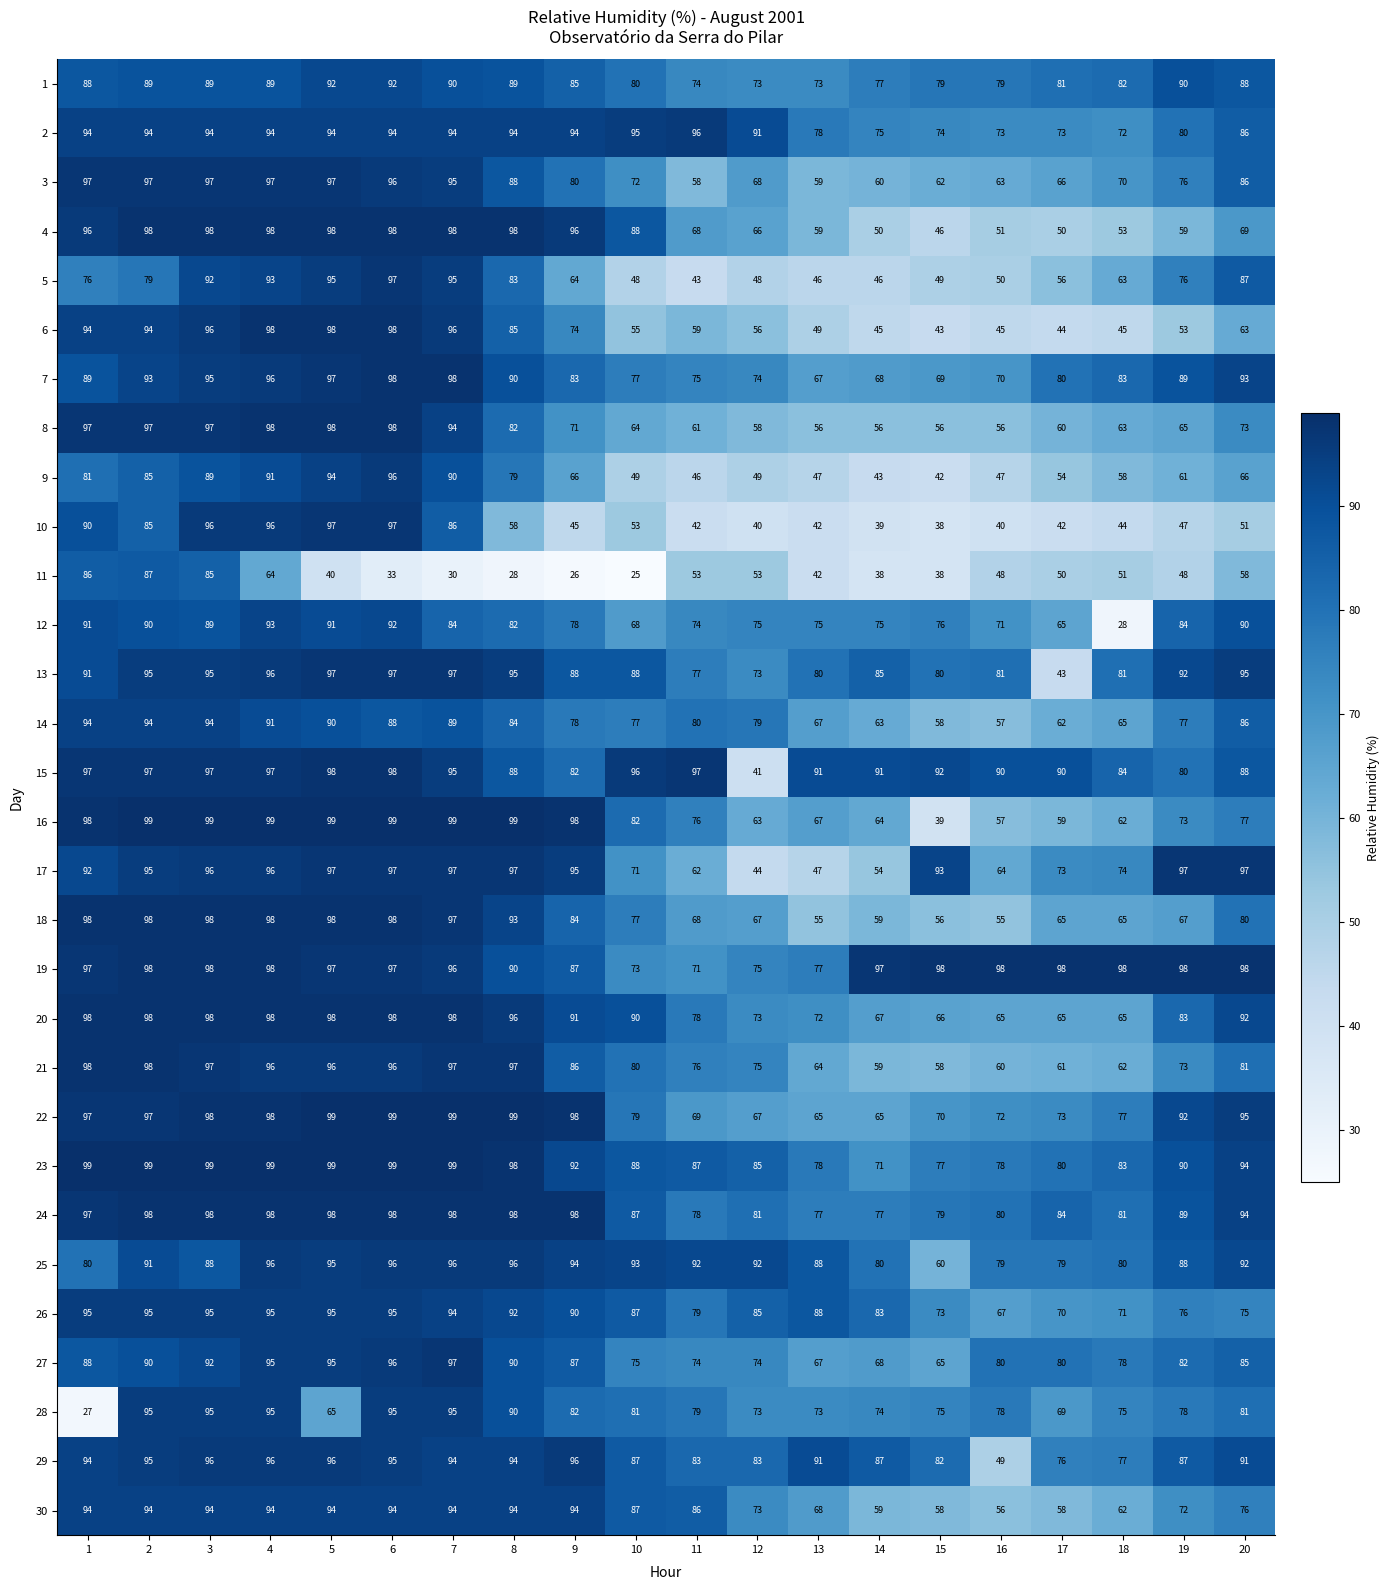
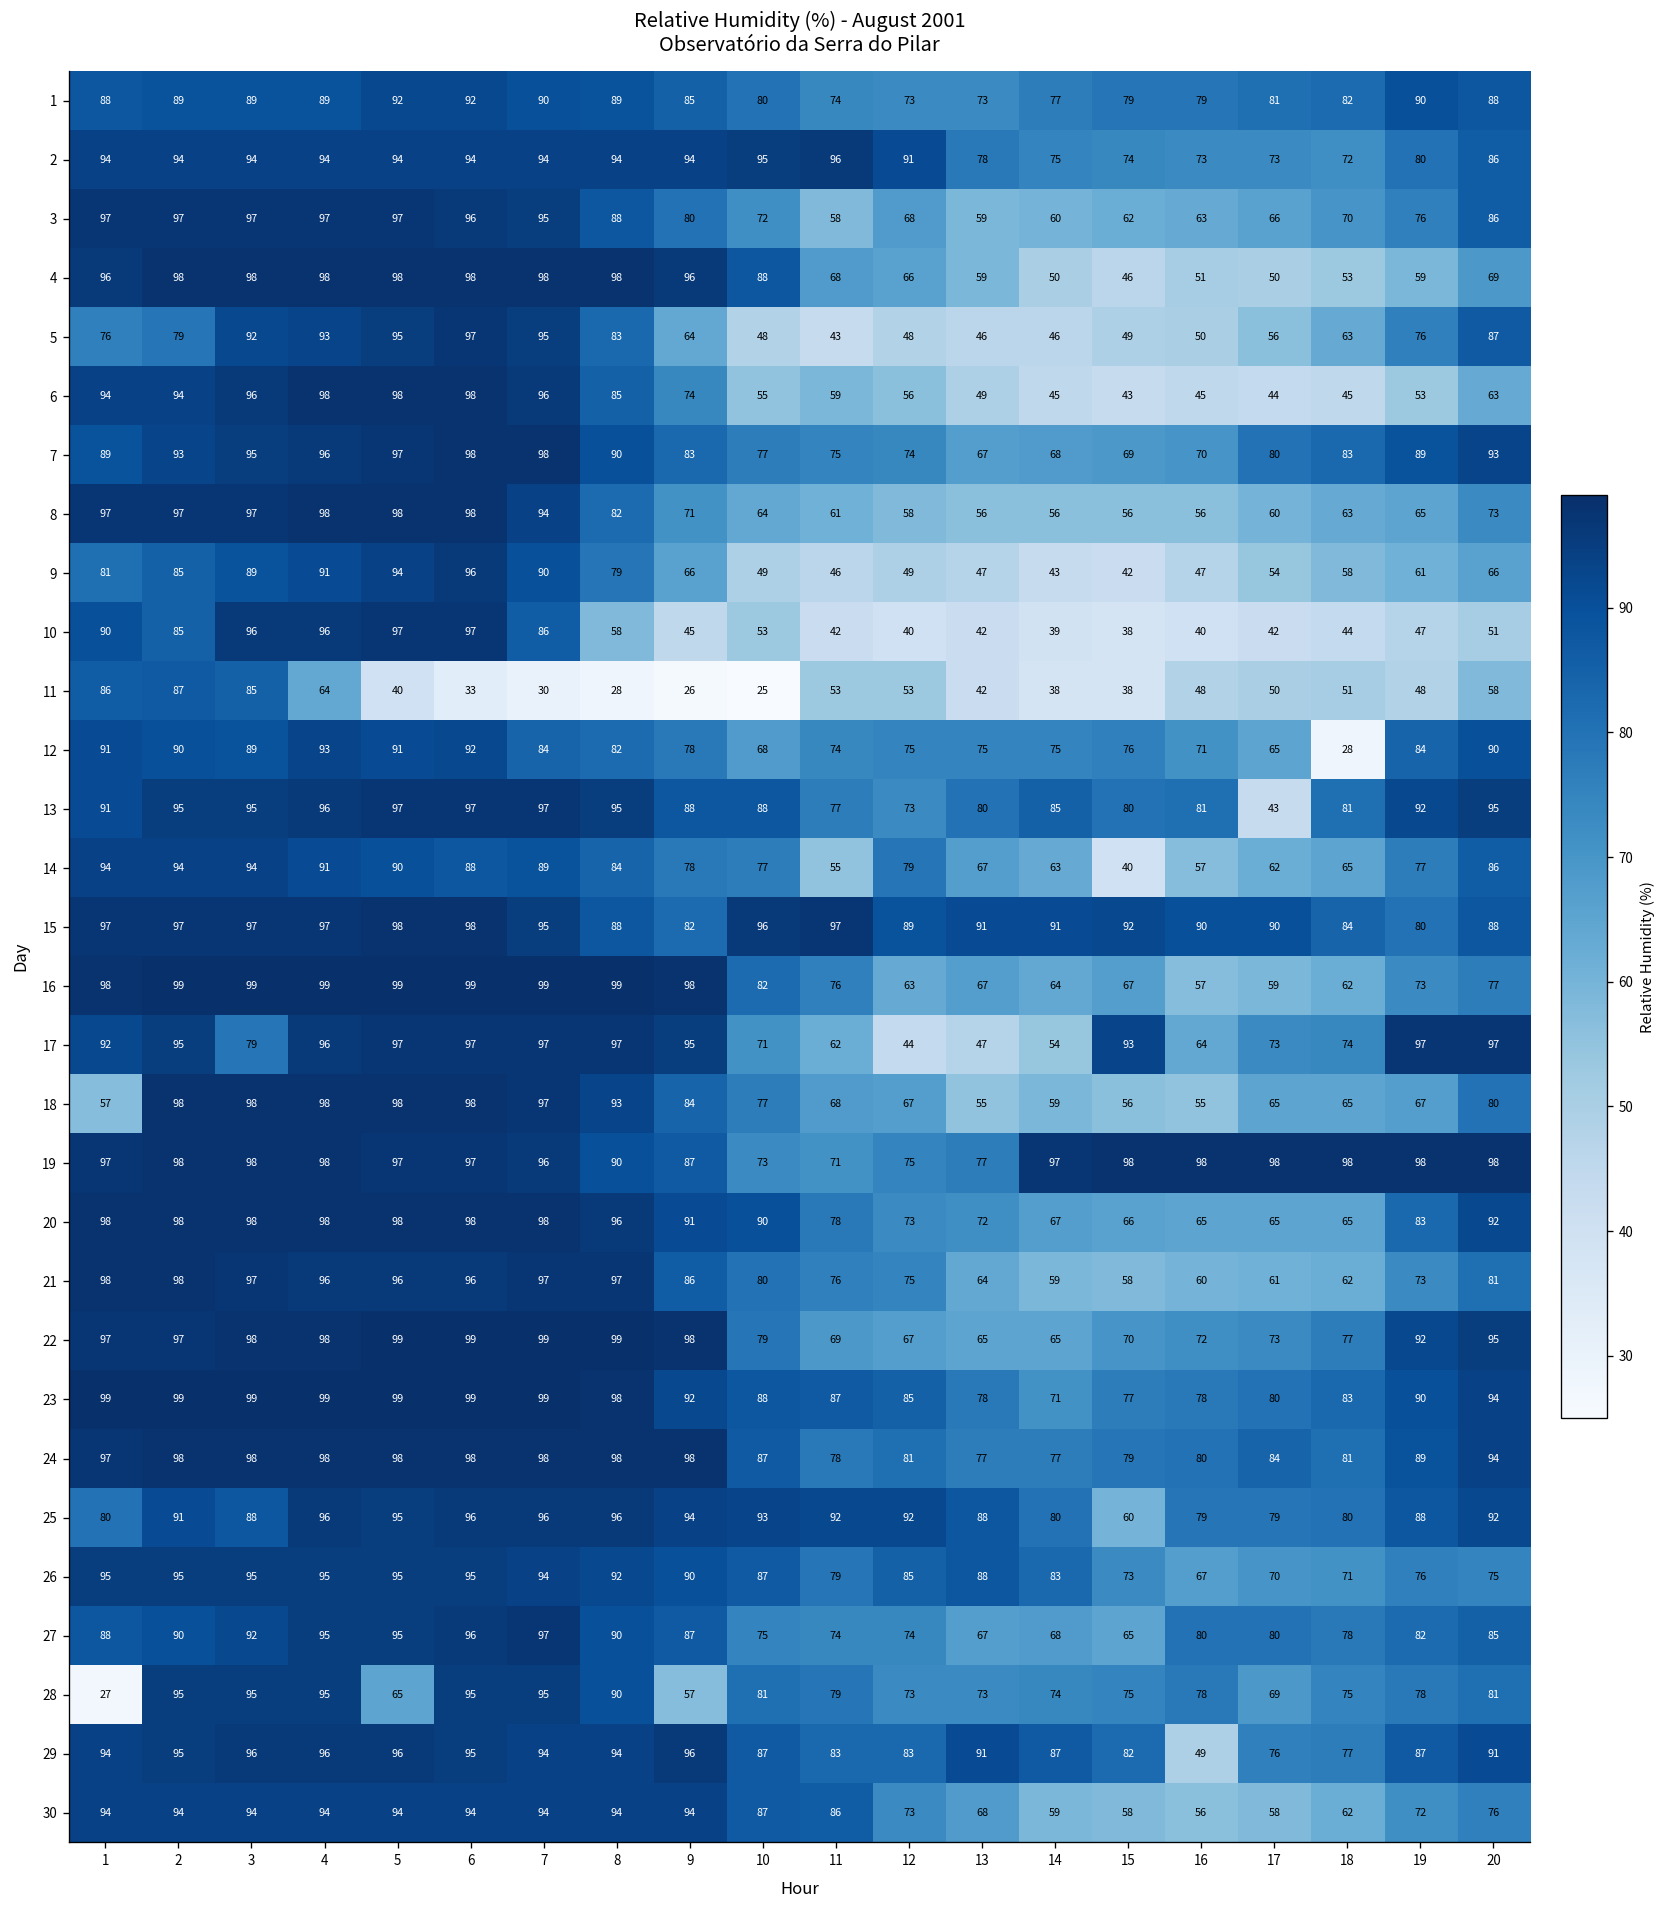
14, 11: 80 -> 55
14, 15: 58 -> 40
15, 12: 41 -> 89
16, 15: 39 -> 67
17, 3: 96 -> 79
18, 1: 98 -> 57
28, 9: 82 -> 57
